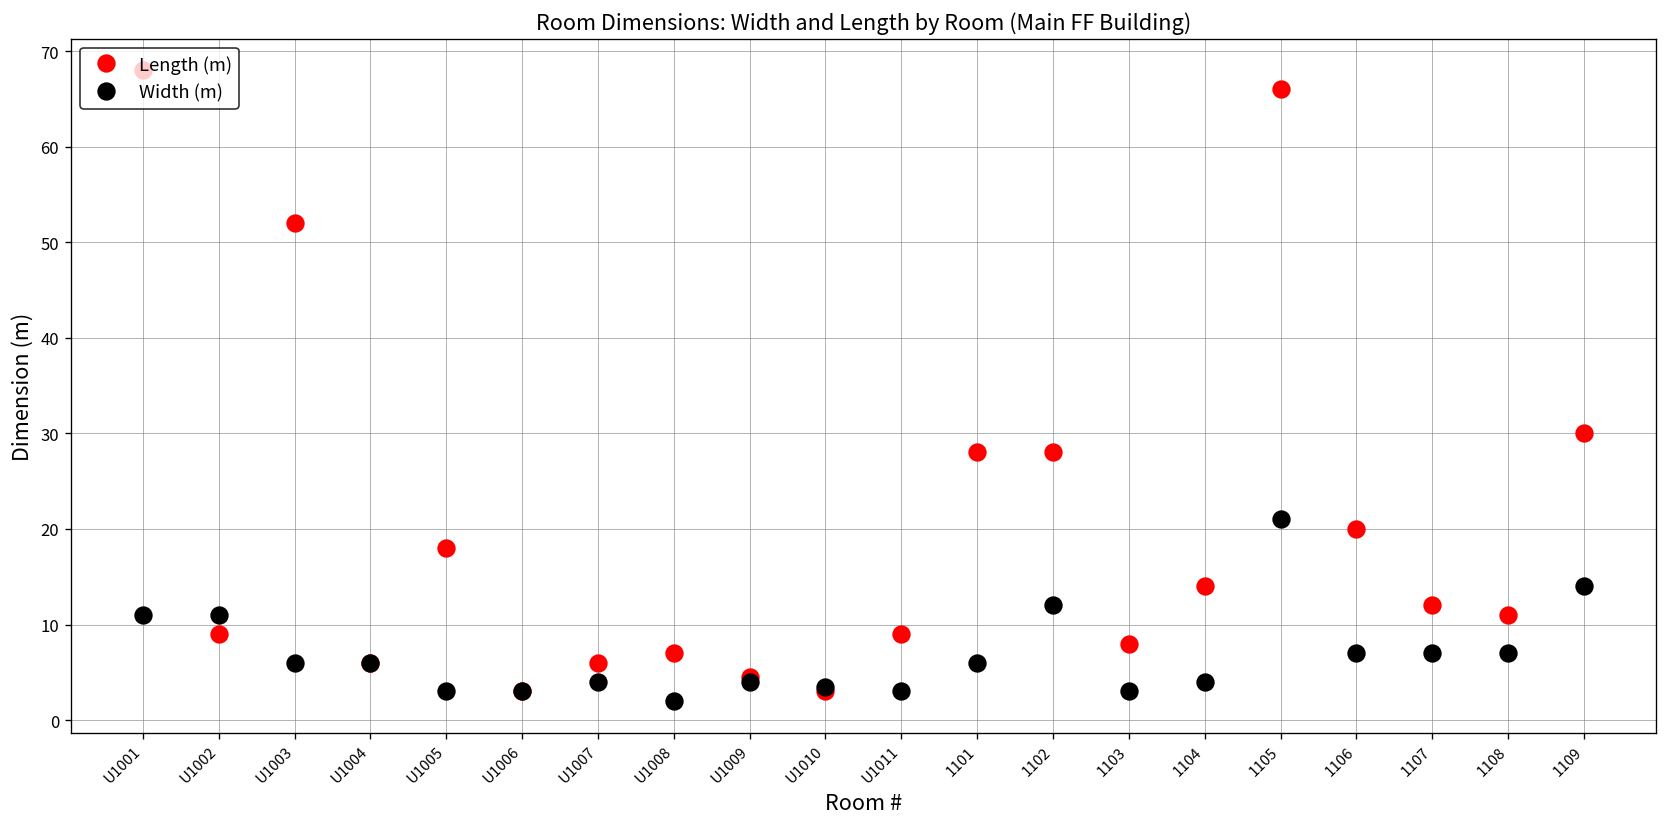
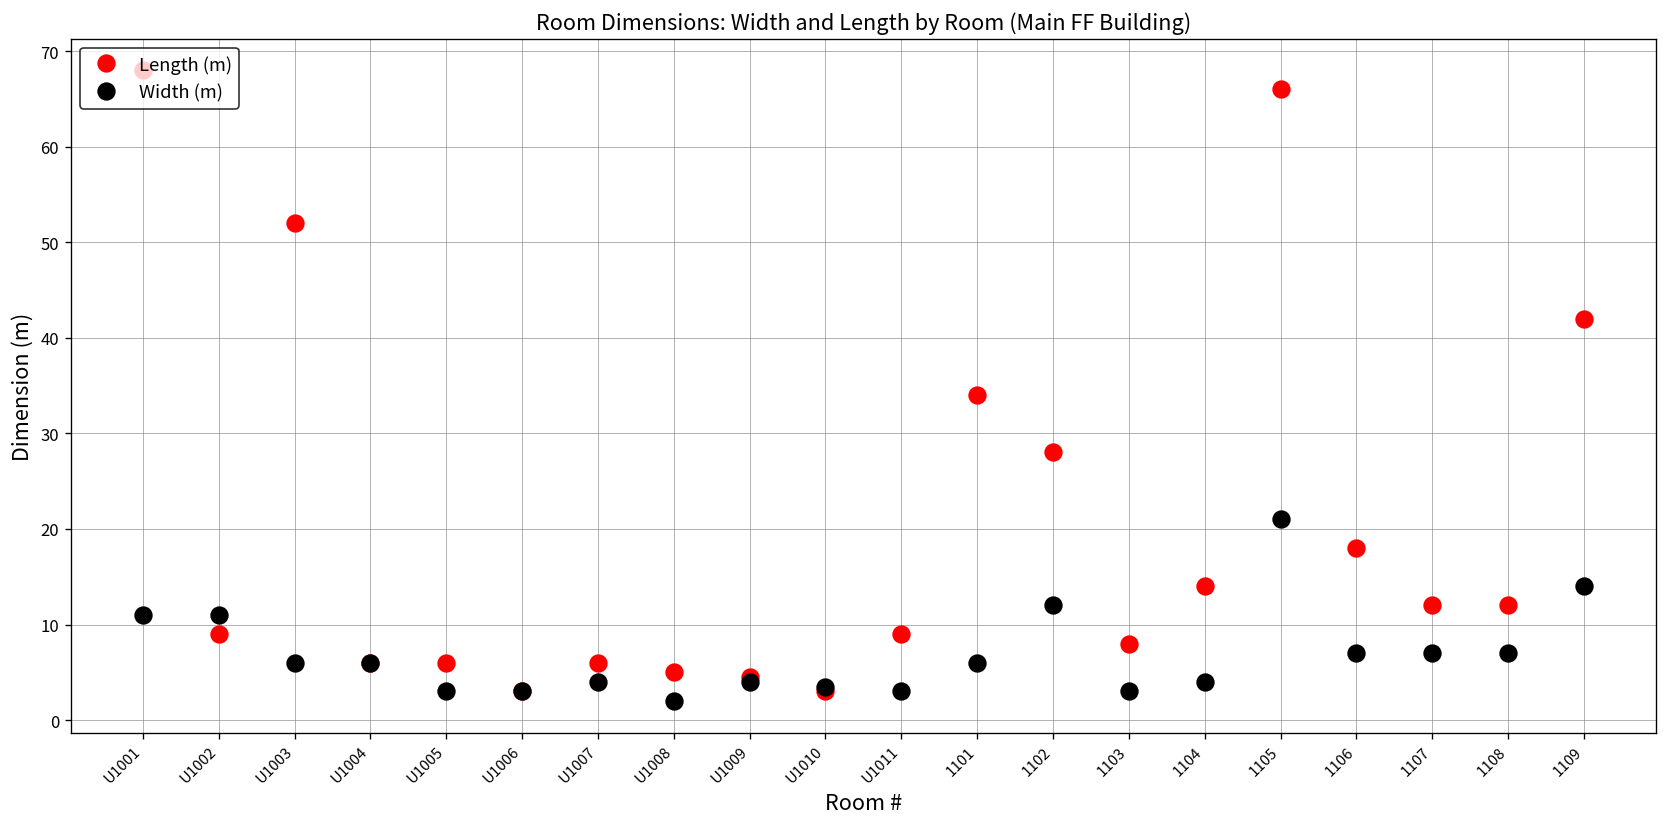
Length (m), U1005: 18 -> 6
Length (m), U1008: 7 -> 5
Length (m), 1101: 28 -> 34
Length (m), 1106: 20 -> 18
Length (m), 1108: 11 -> 12
Length (m), 1109: 30 -> 42
